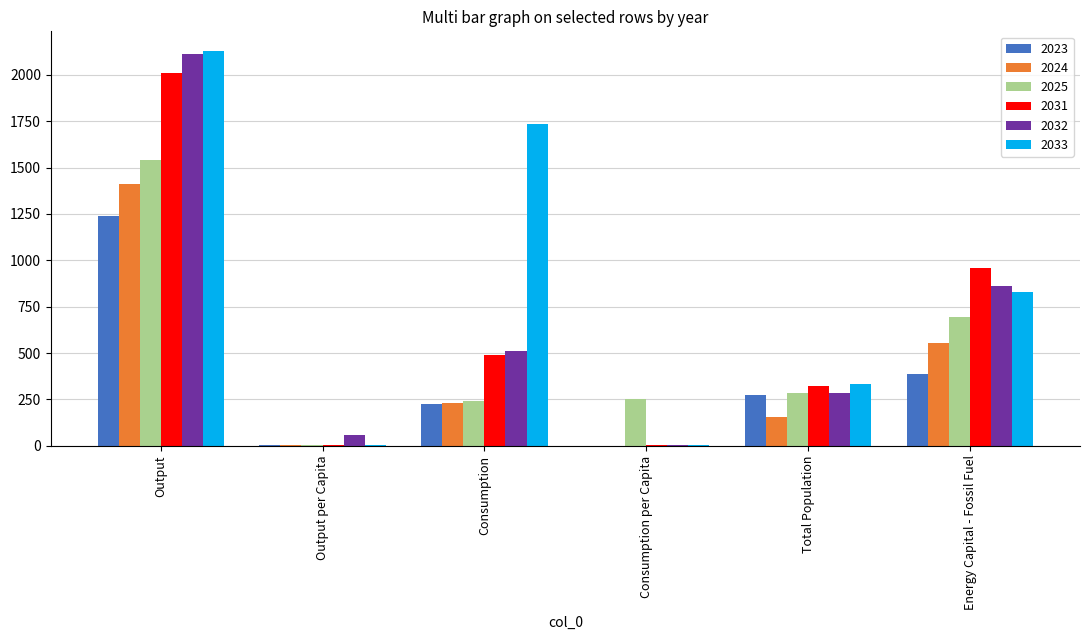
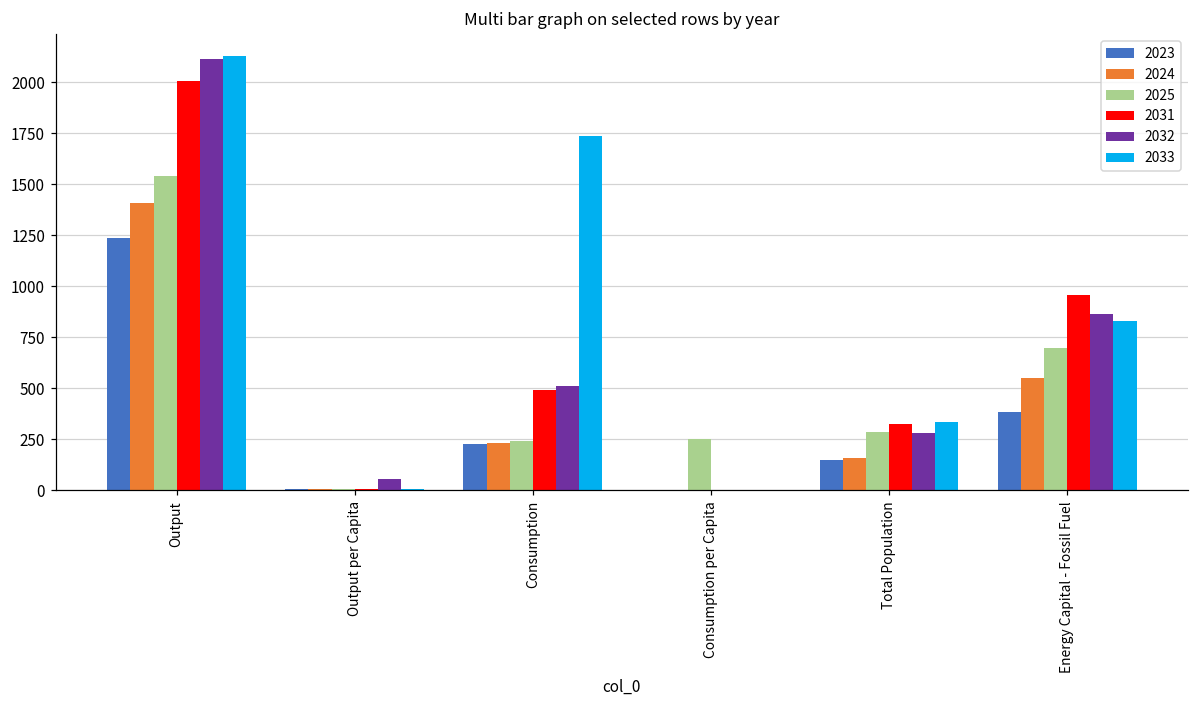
2023, Total Population: 270 -> 150
